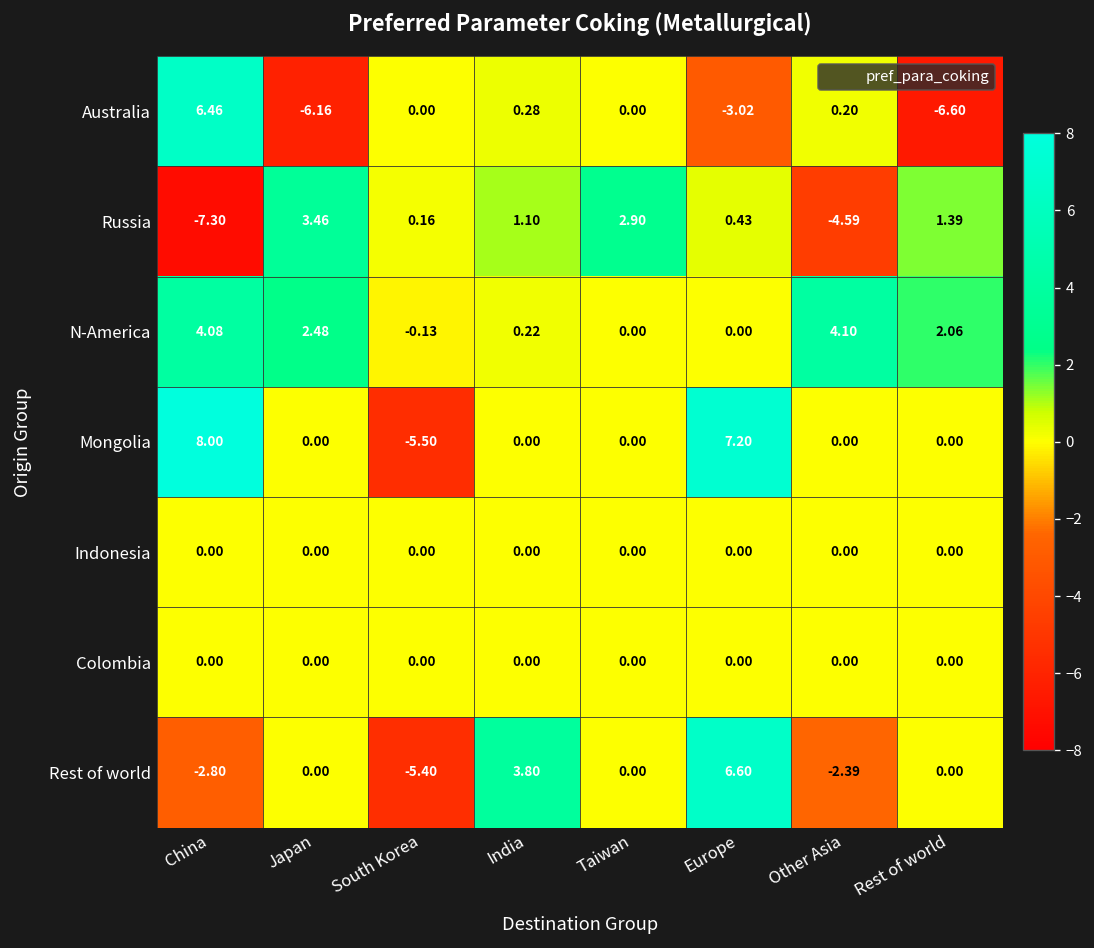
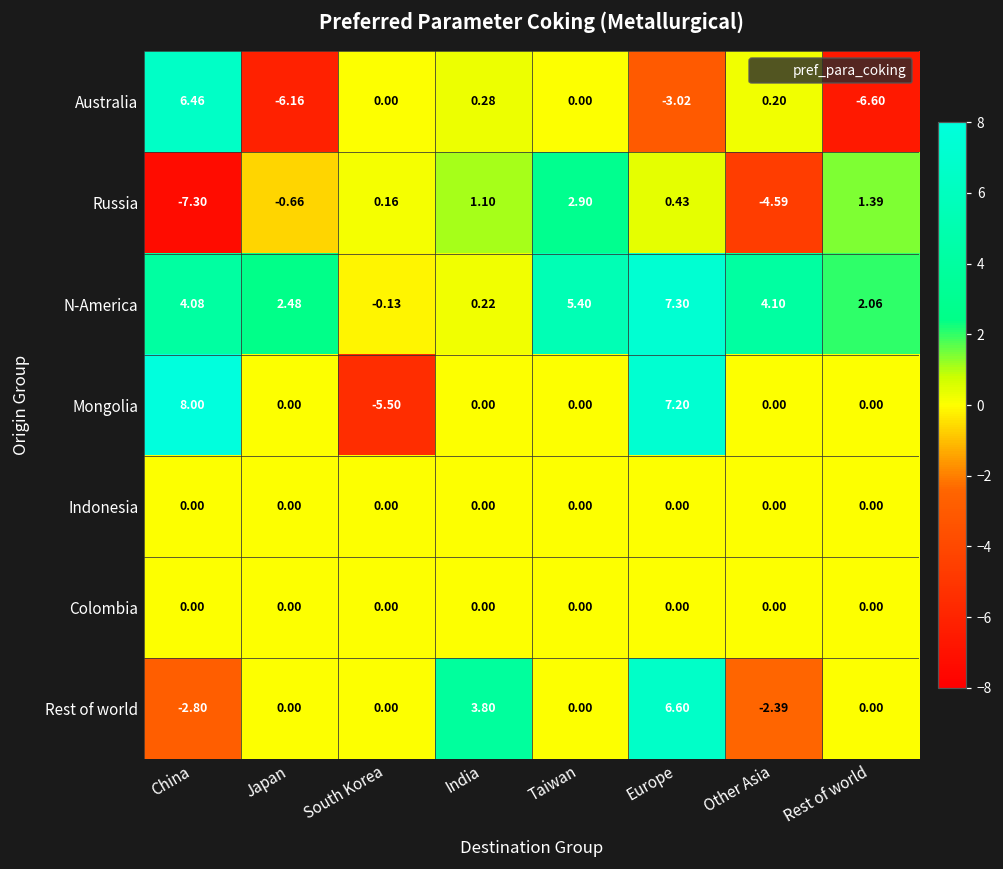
Russia, Japan: 3.46 -> -0.66
N-America, Taiwan: 0.00 -> 5.40
N-America, Europe: 0.00 -> 7.30
Rest of world, South Korea: -5.40 -> 0.00
